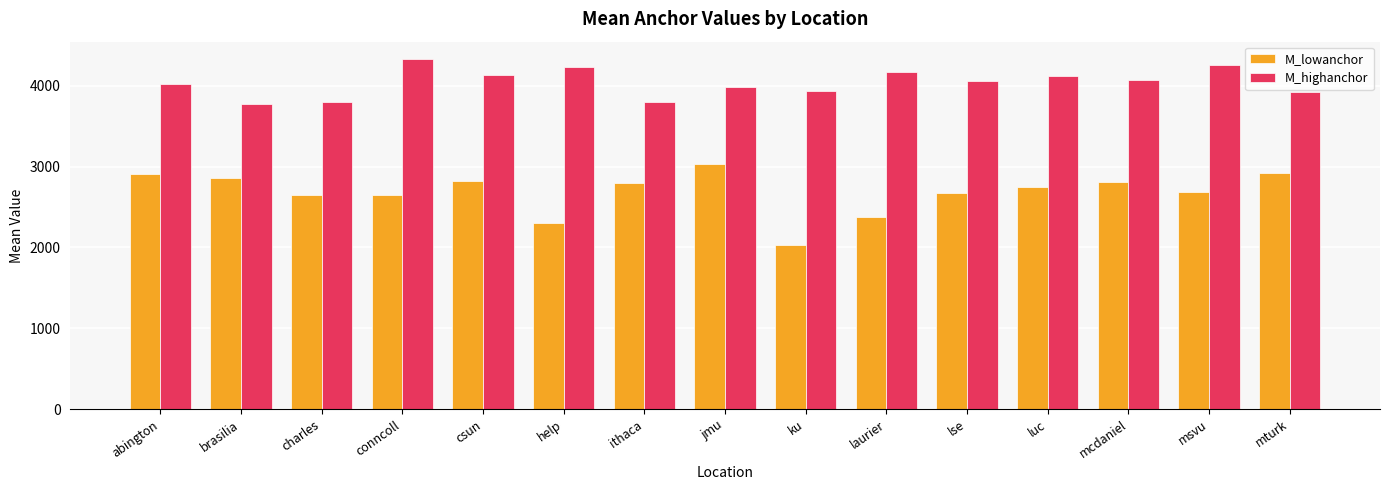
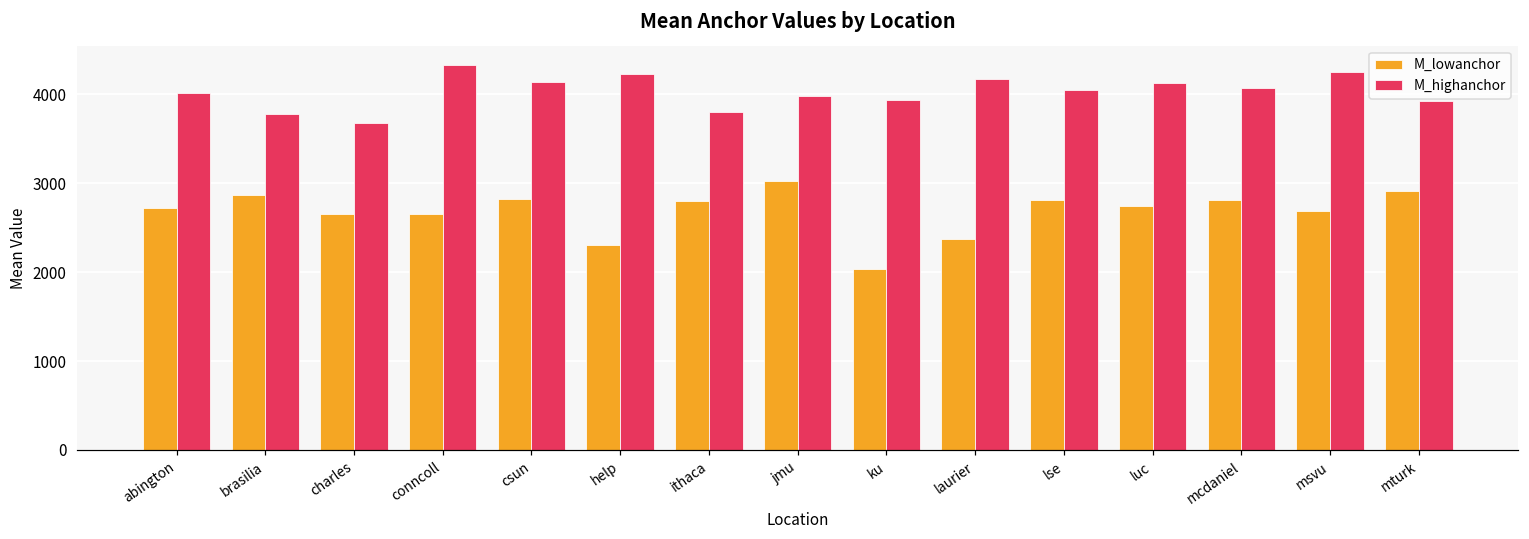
M_lowanchor, abington: 2900 -> 2700
M_highanchor, charles: 3800 -> 3700
M_lowanchor, lse: 2700 -> 2800
